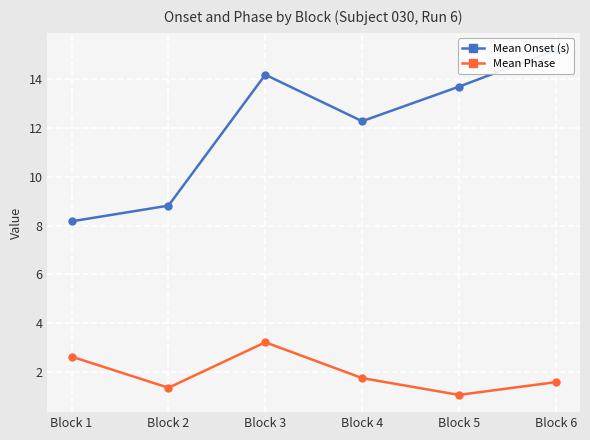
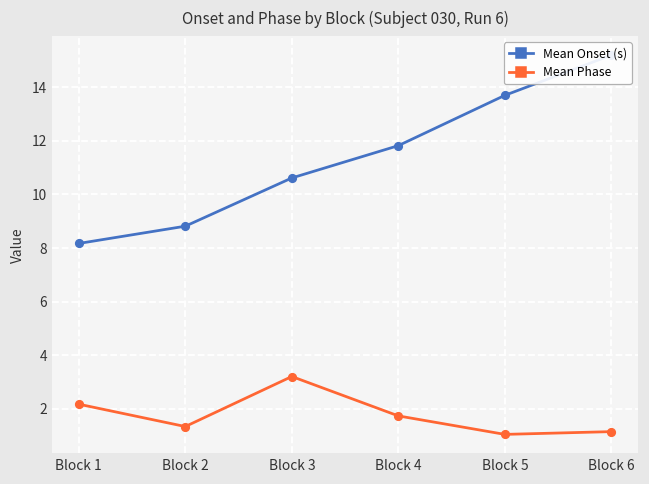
Mean Phase, Block 1: 2.6 -> 2.2
Mean Onset (s), Block 3: 14.2 -> 10.6
Mean Onset (s), Block 4: 12.3 -> 11.8
Mean Phase, Block 6: 1.6 -> 1.2
